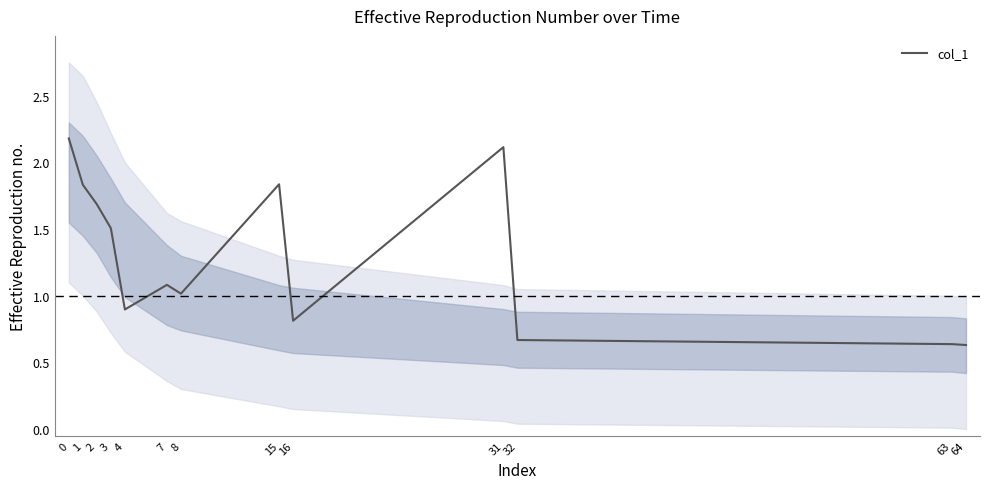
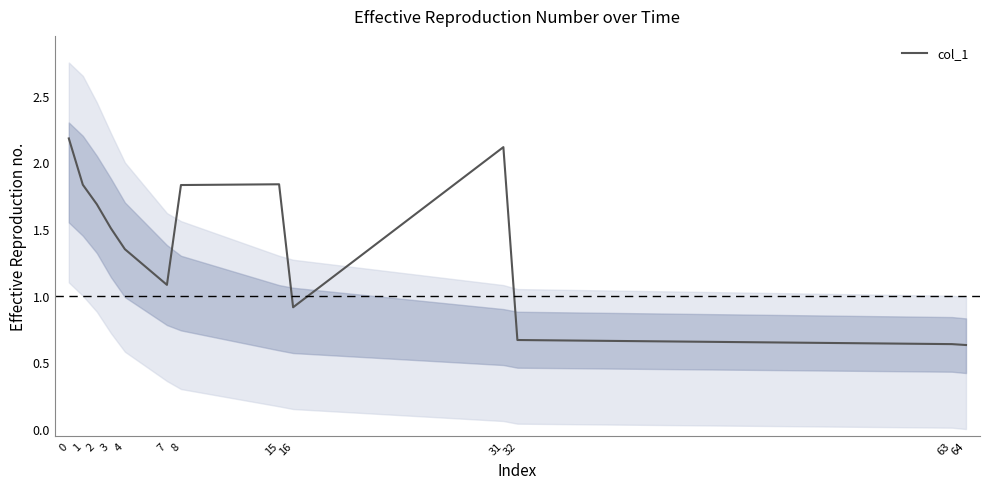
col_1, 4: 0.90 -> 1.35
col_1, 8: 1.02 -> 1.83
col_1, 16: 0.81 -> 0.91
